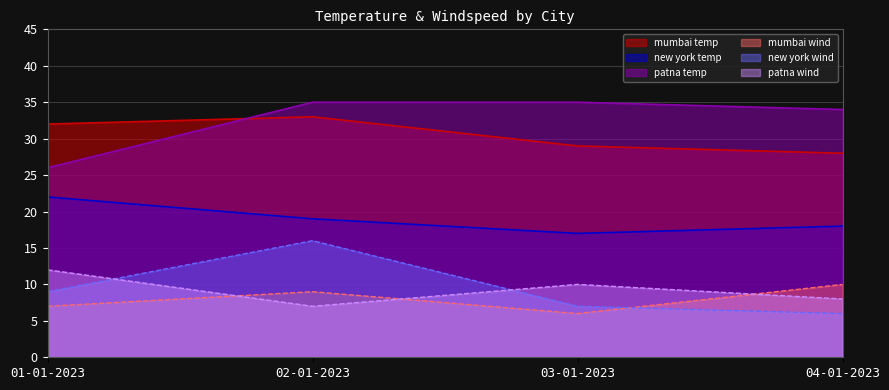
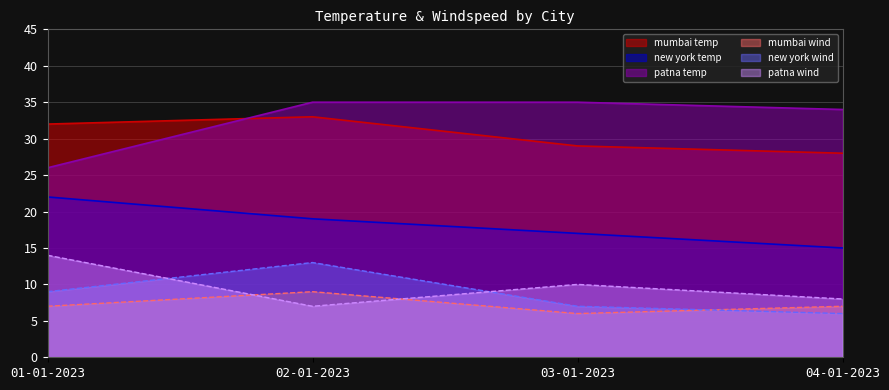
patna wind, 01-01-2023: 12 -> 14
new york wind, 02-01-2023: 16 -> 13
new york temp, 04-01-2023: 18 -> 15
mumbai wind, 04-01-2023: 10 -> 7
